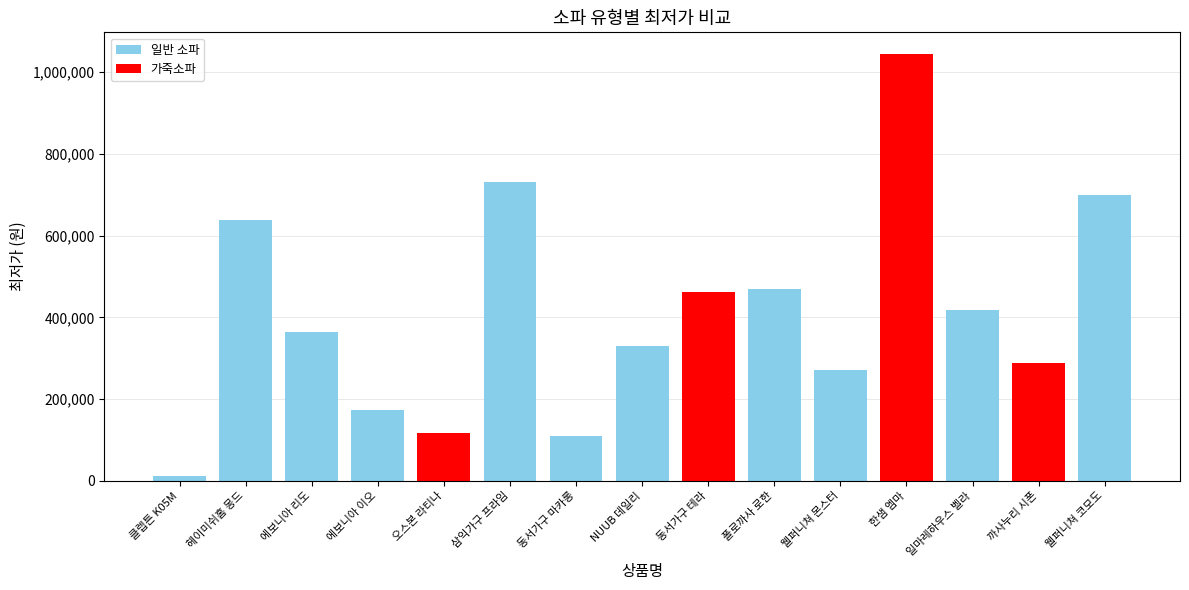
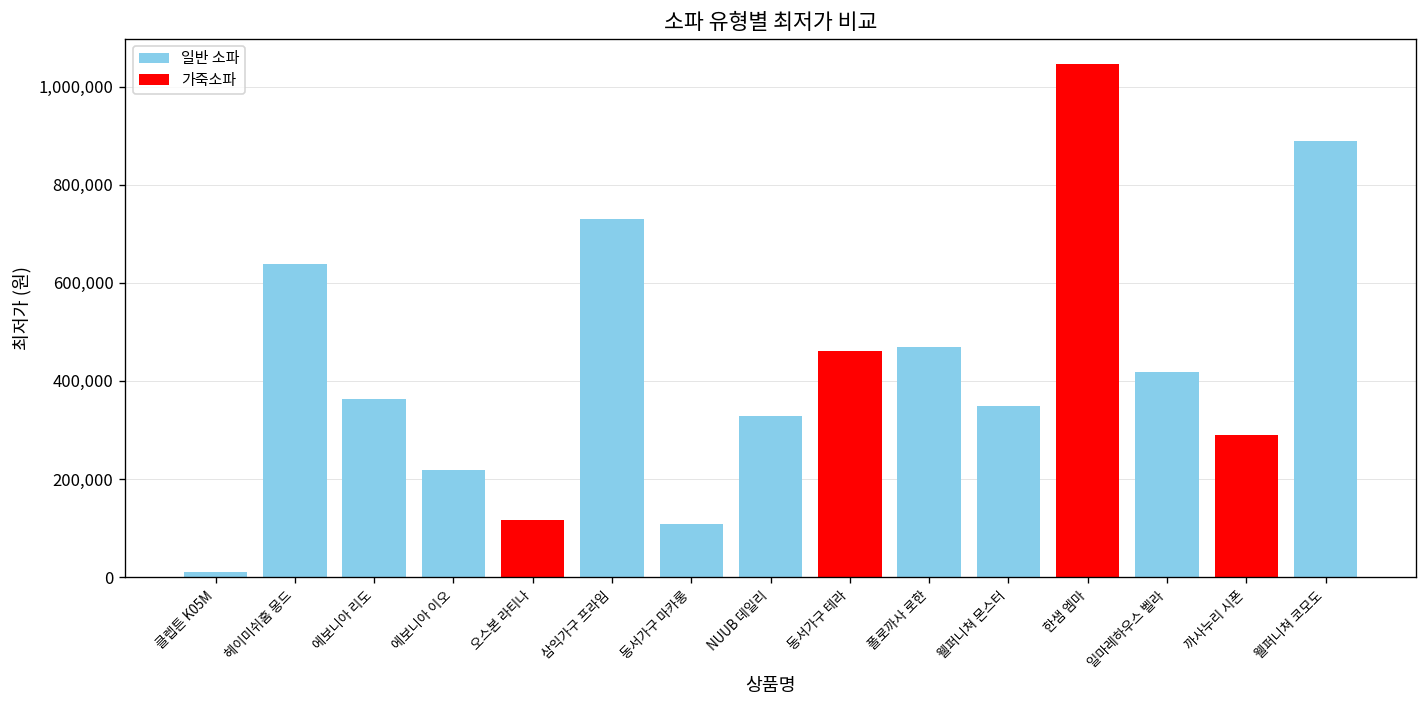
에보니아 이오: 170,000 -> 220,000
웰퍼니쳐 몬스터: 270,000 -> 350,000
웰퍼니쳐 코모도: 700,000 -> 890,000
